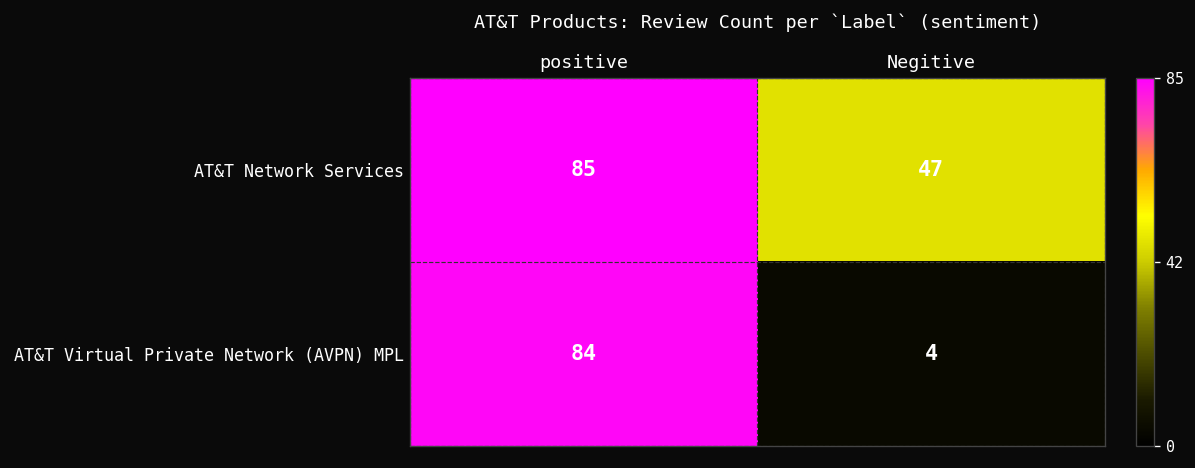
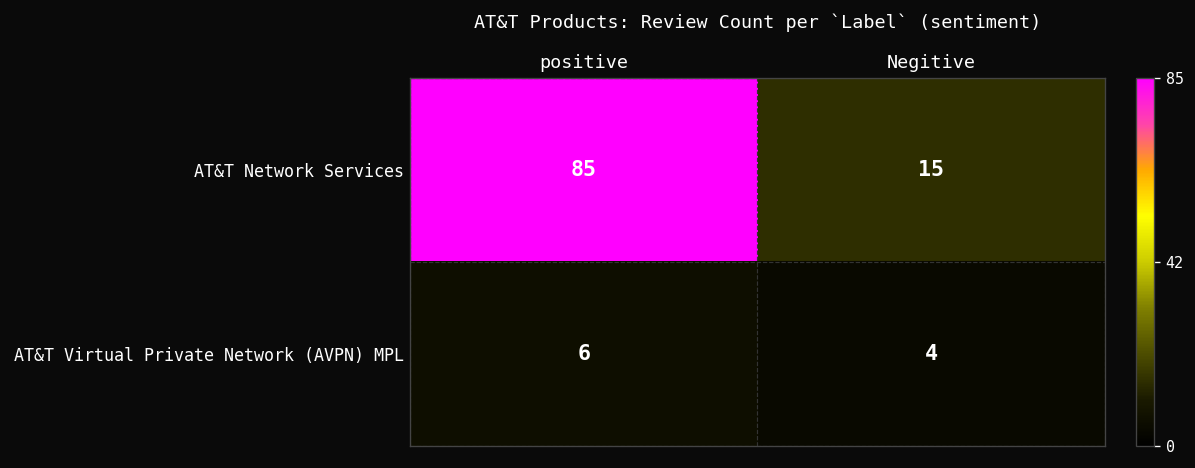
AT&T Network Services, Negitive: 47 -> 15
AT&T Virtual Private Network (AVPN) MPL, positive: 84 -> 6
